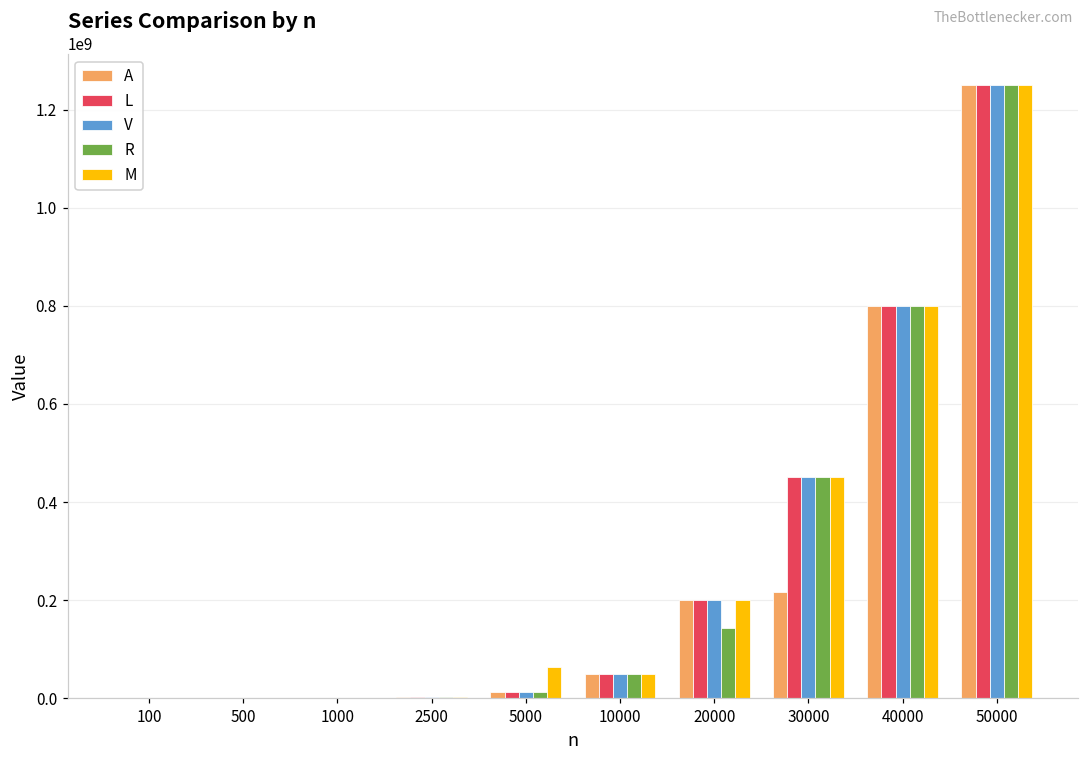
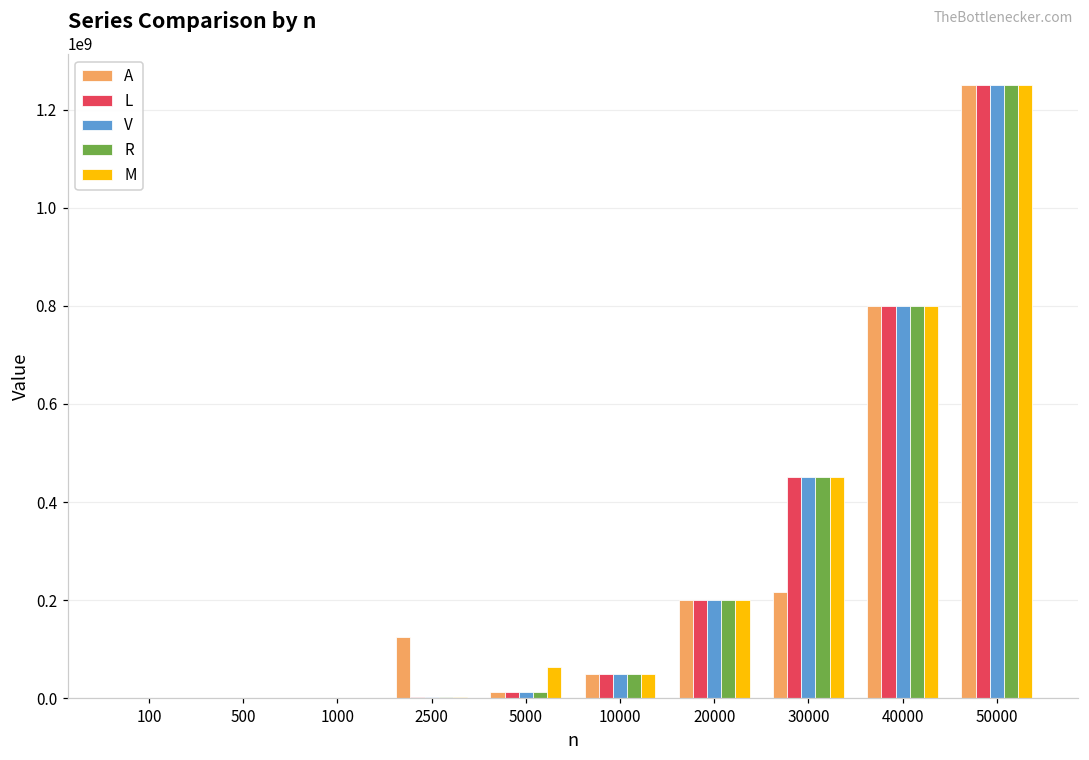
A, 2500: 0 -> 130000000
R, 20000: 140000000 -> 200000000
